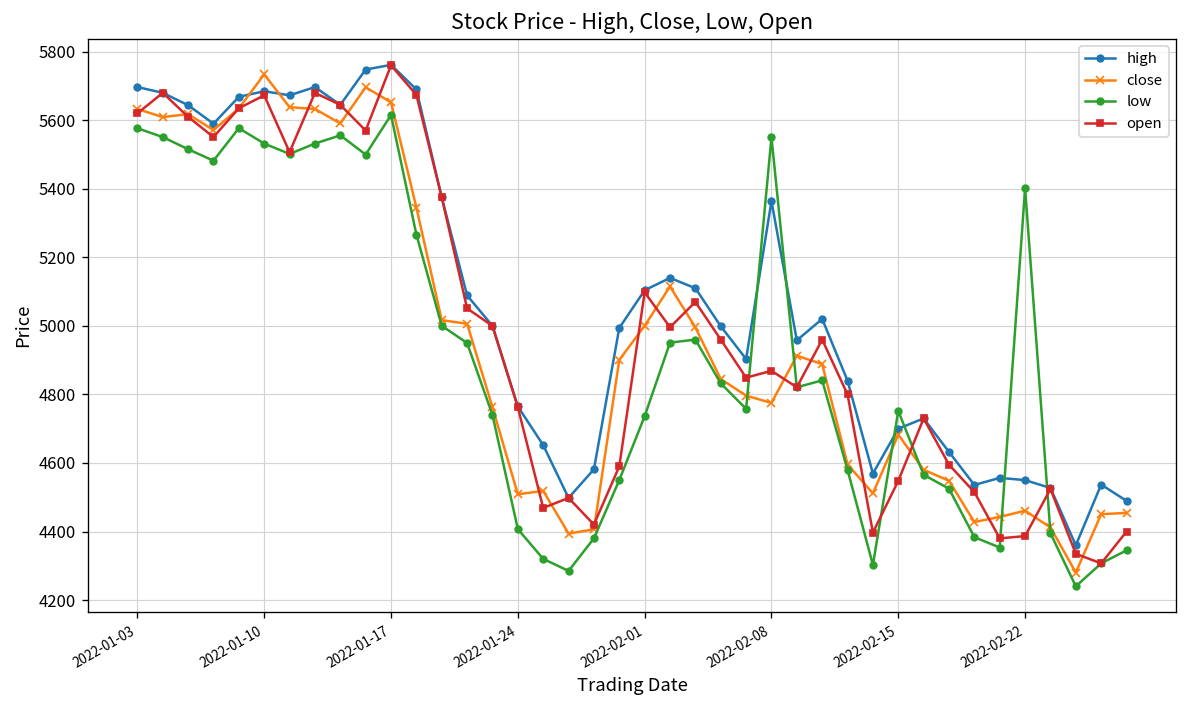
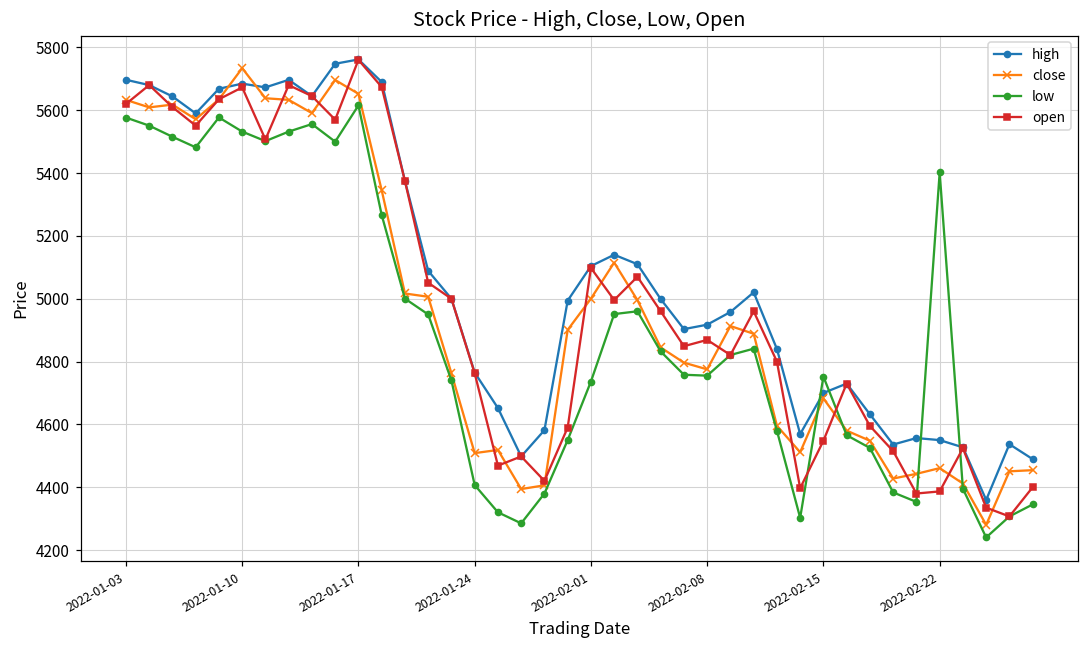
high, 2022-02-08: 5360 -> 4920
low, 2022-02-08: 5550 -> 4760
